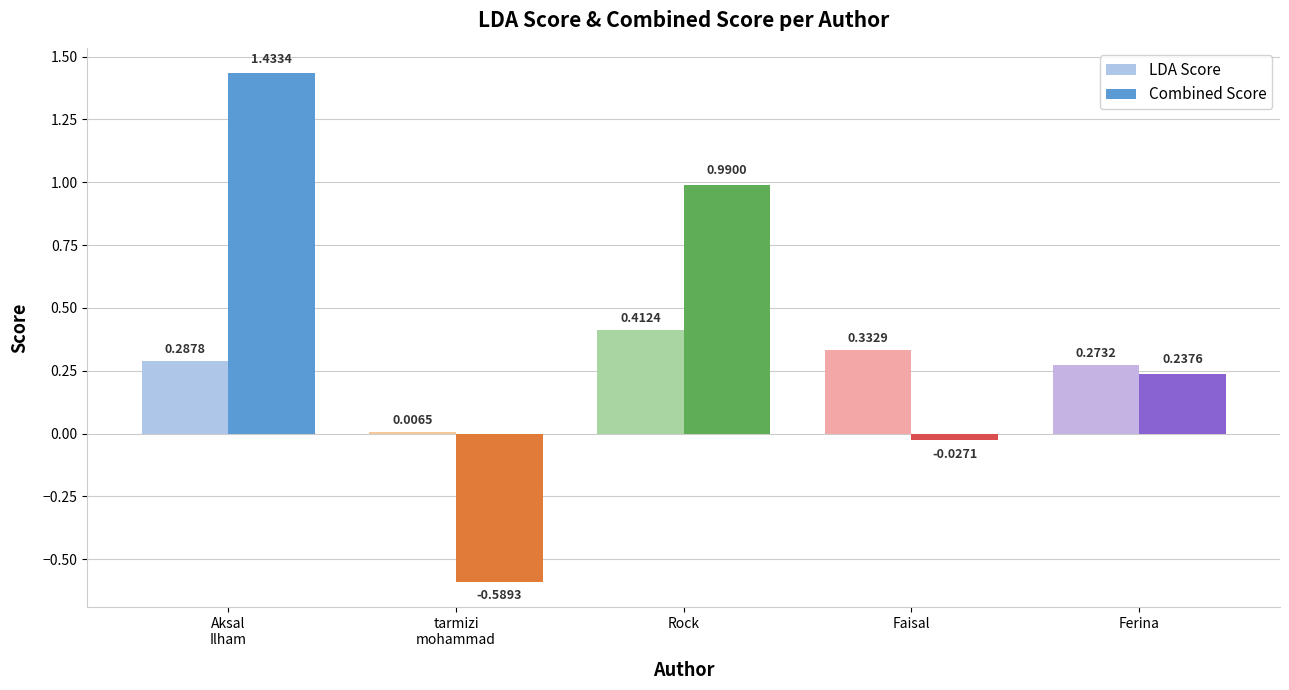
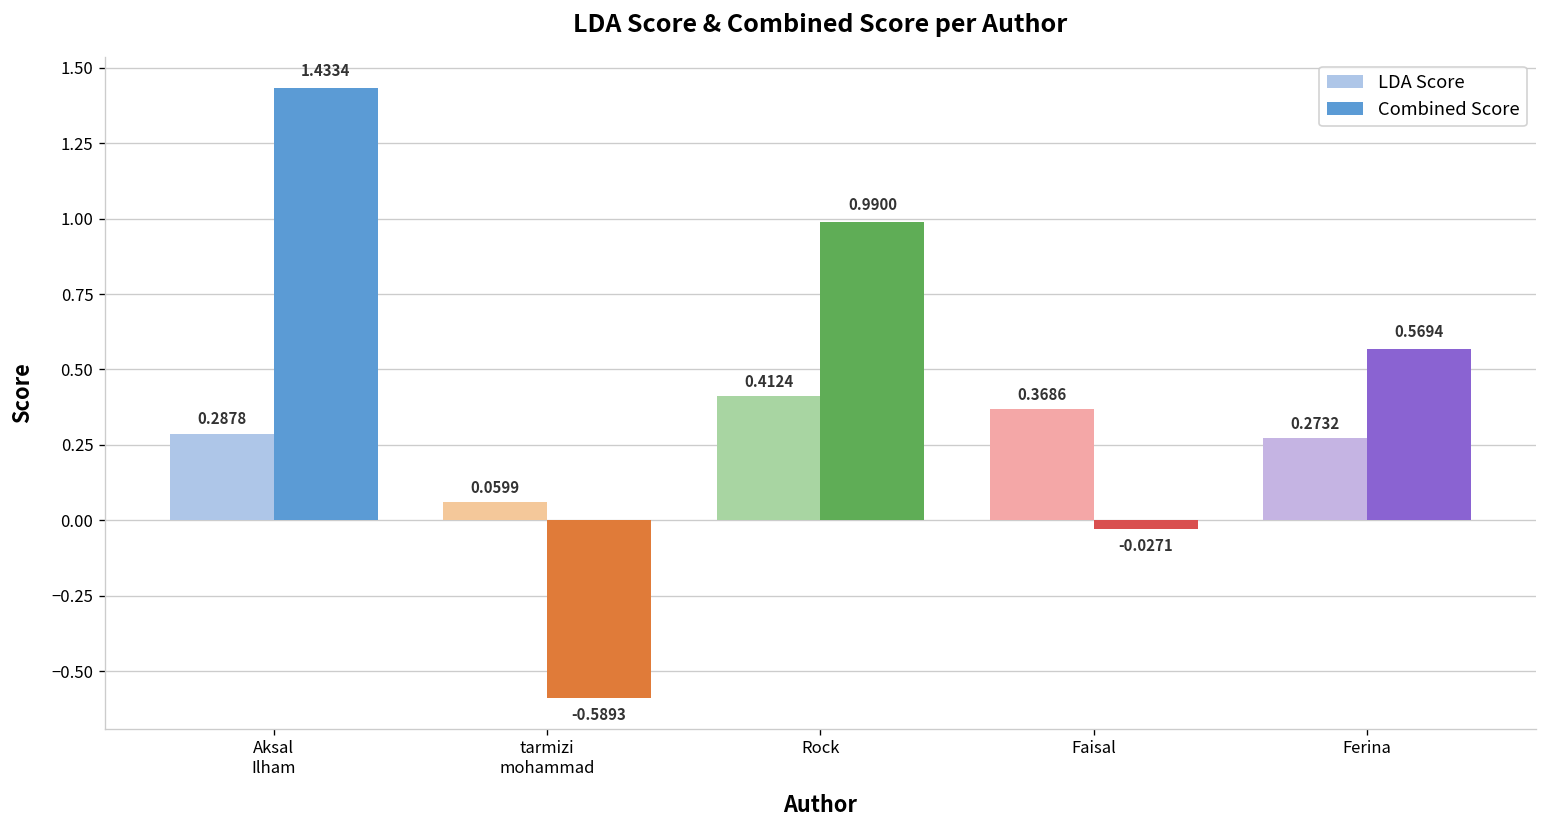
LDA Score, tarmizi mohammad: 0.0065 -> 0.0599
LDA Score, Faisal: 0.3329 -> 0.3686
Combined Score, Ferina: 0.2376 -> 0.5694
